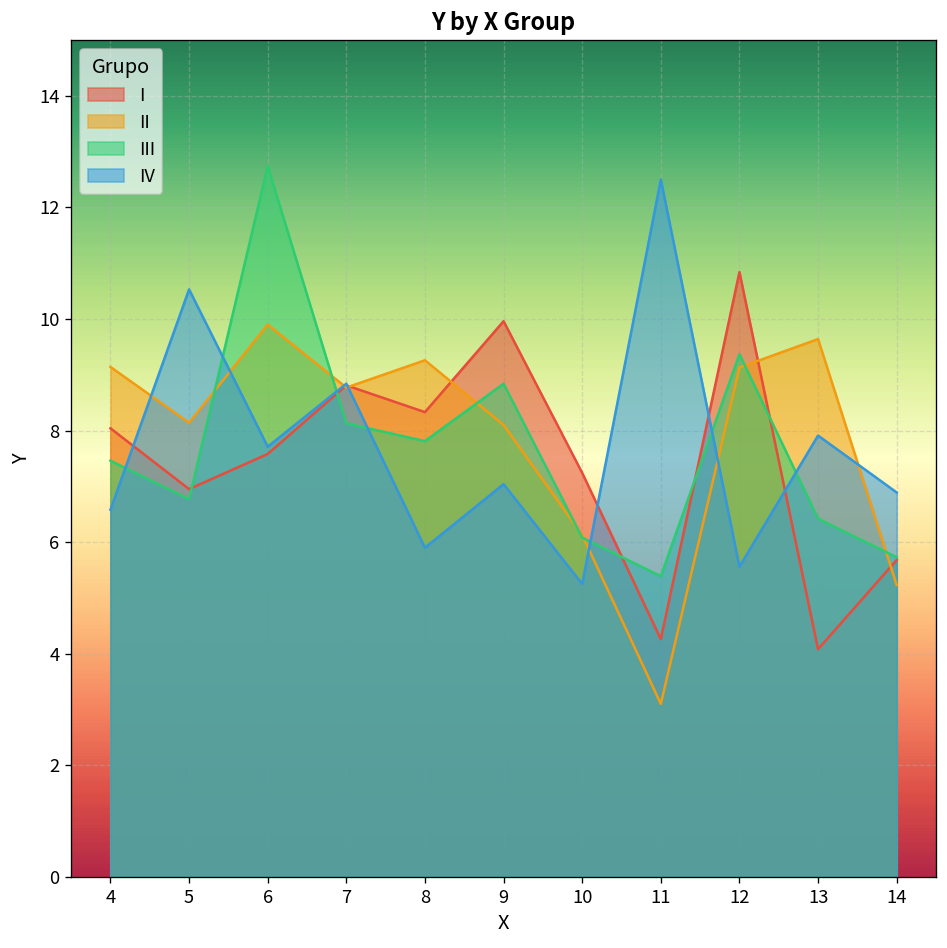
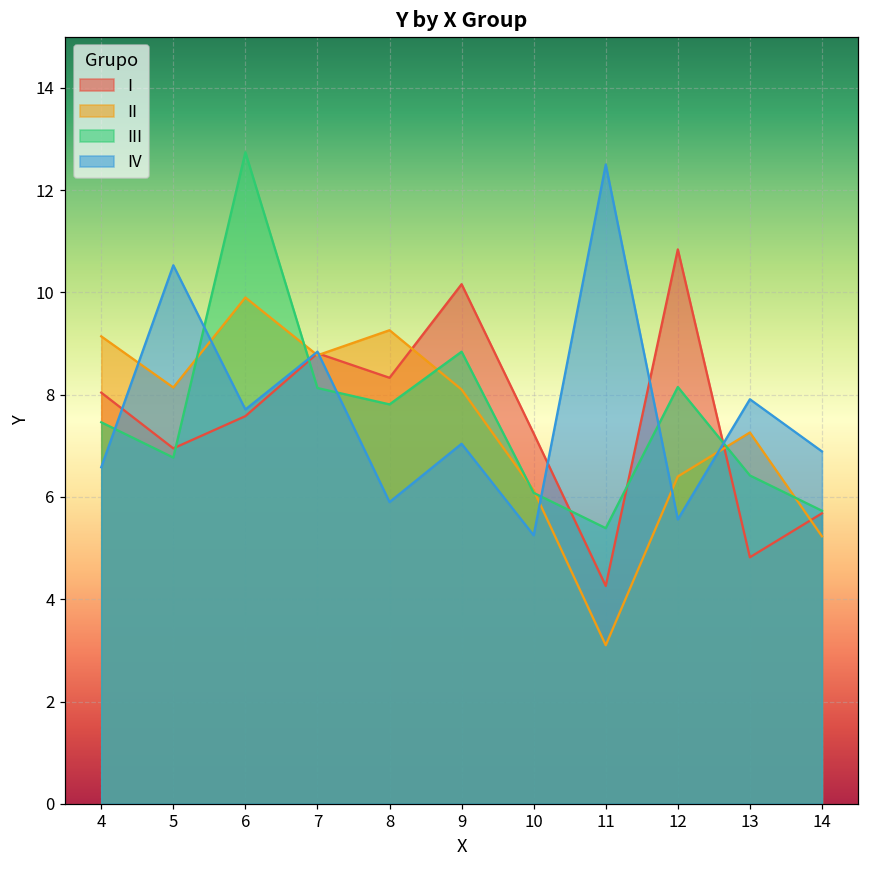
I, 9: 10.0 -> 10.2
II, 12: 9.1 -> 6.4
III, 12: 9.4 -> 8.2
I, 13: 4.1 -> 4.8
II, 13: 9.6 -> 7.3
